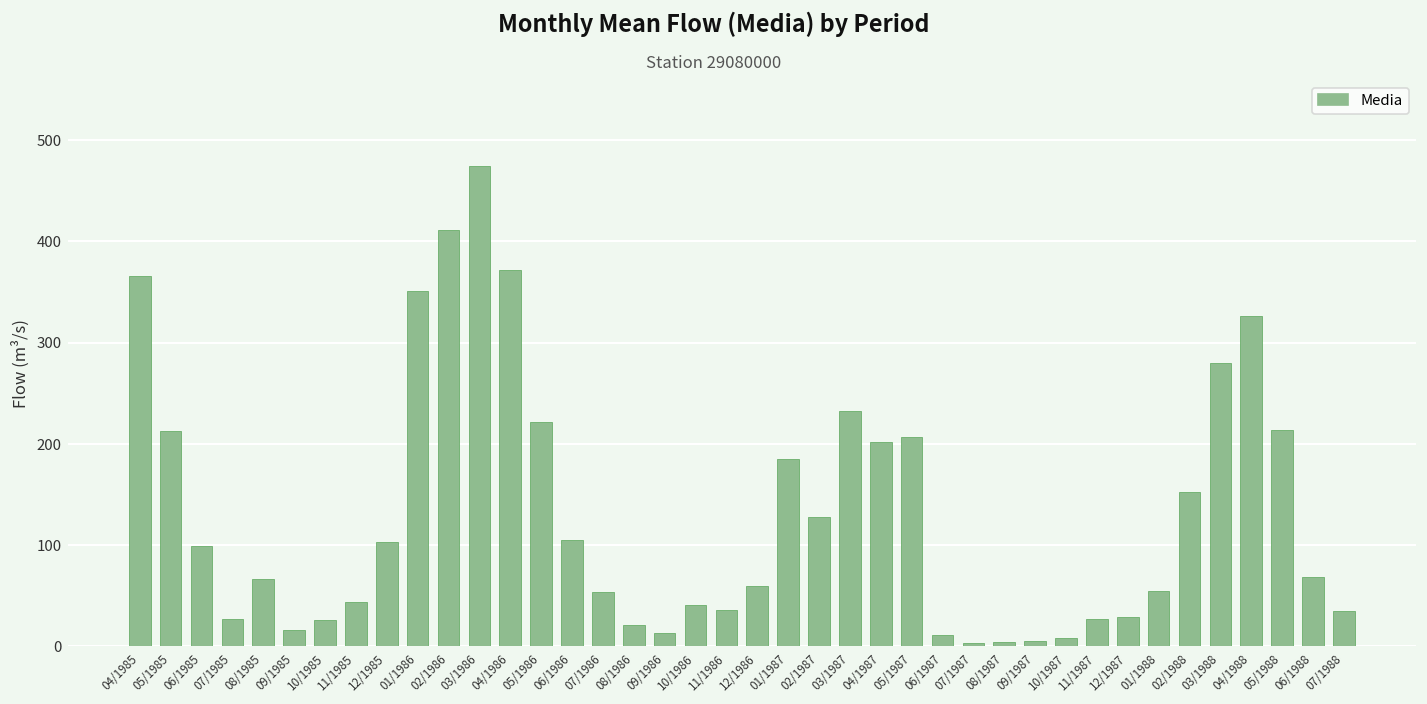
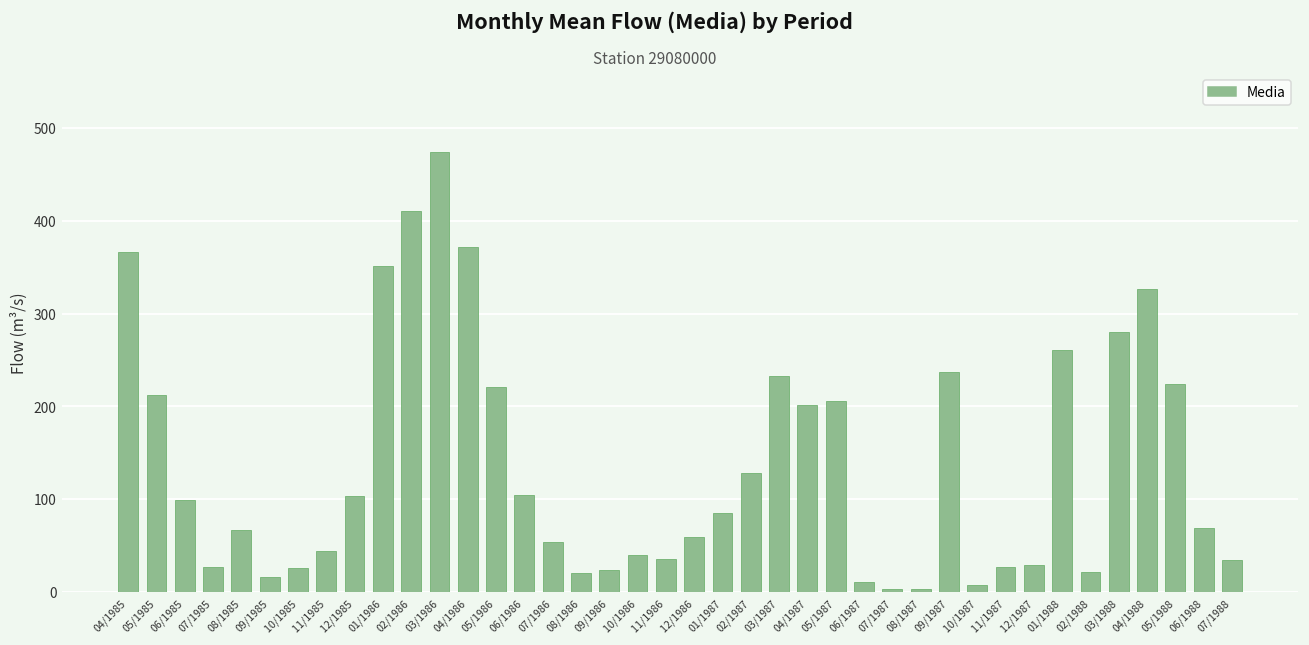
09/1986: 10 -> 20
01/1987: 190 -> 80
09/1987: 0 -> 240
01/1988: 50 -> 260
02/1988: 150 -> 20
05/1988: 210 -> 220
